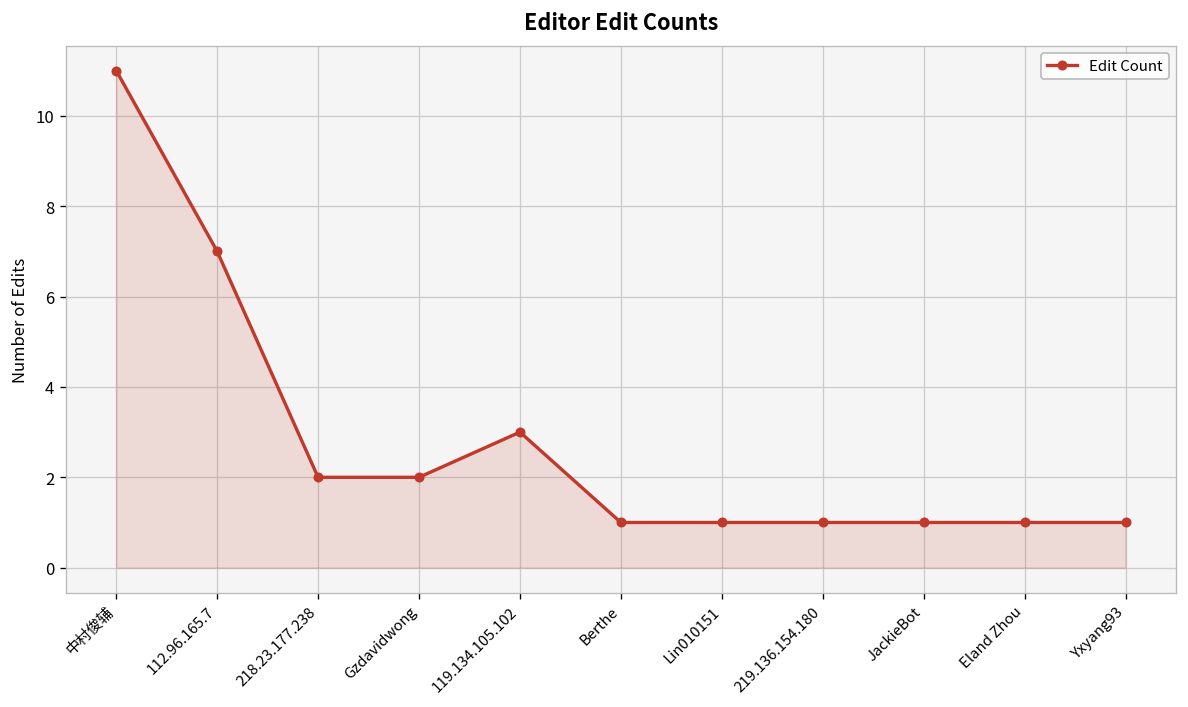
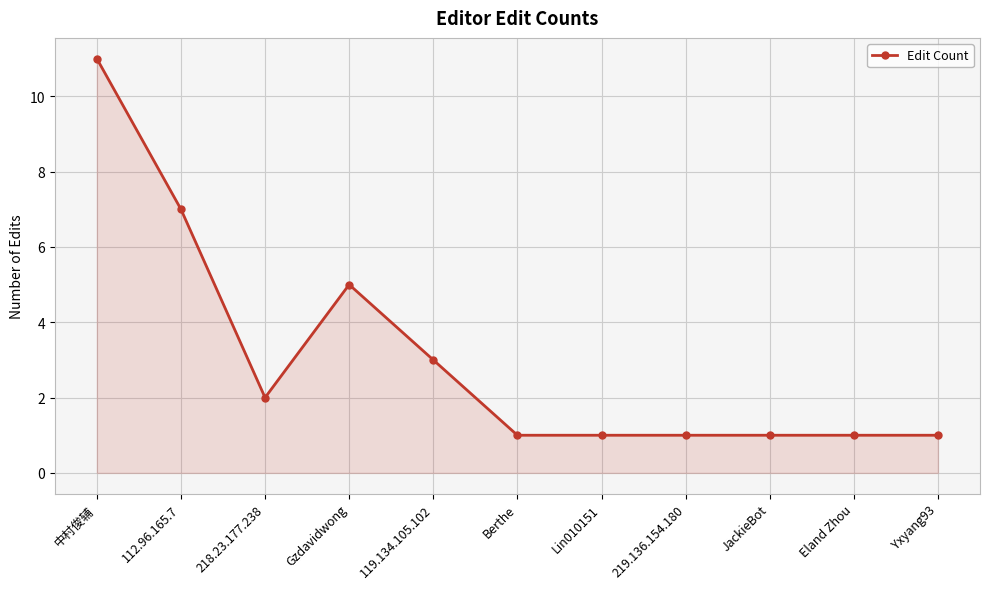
Gzdavidwong: 2 -> 5
